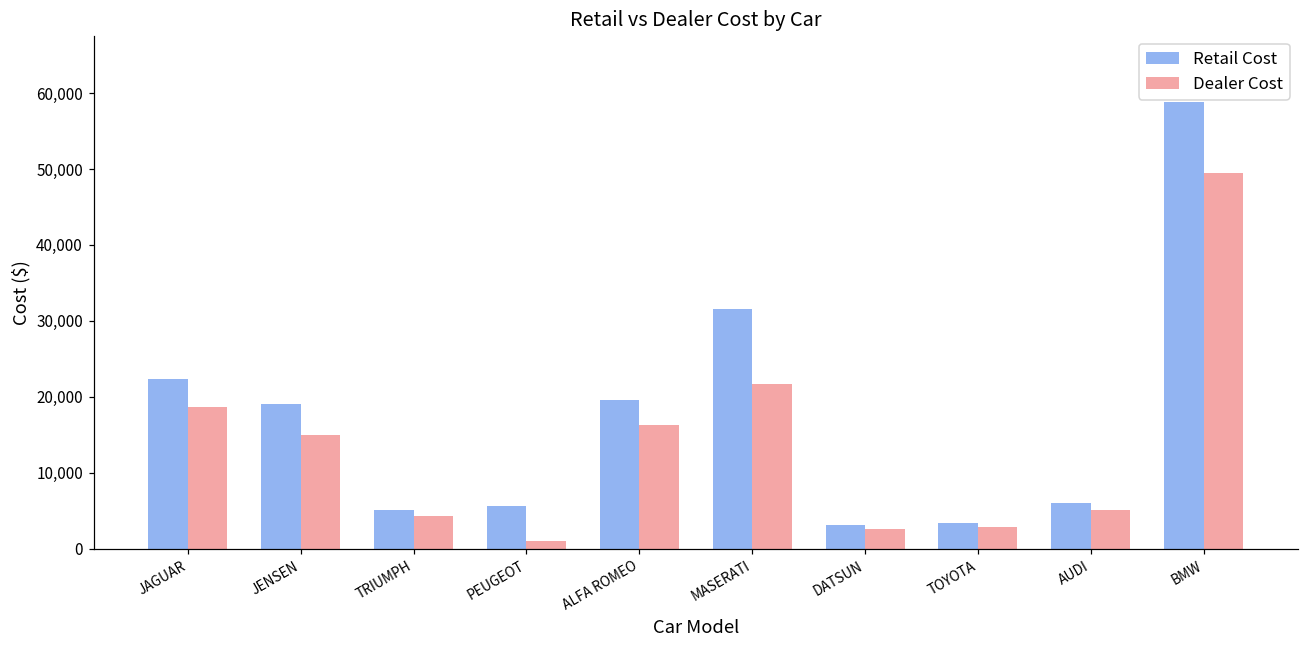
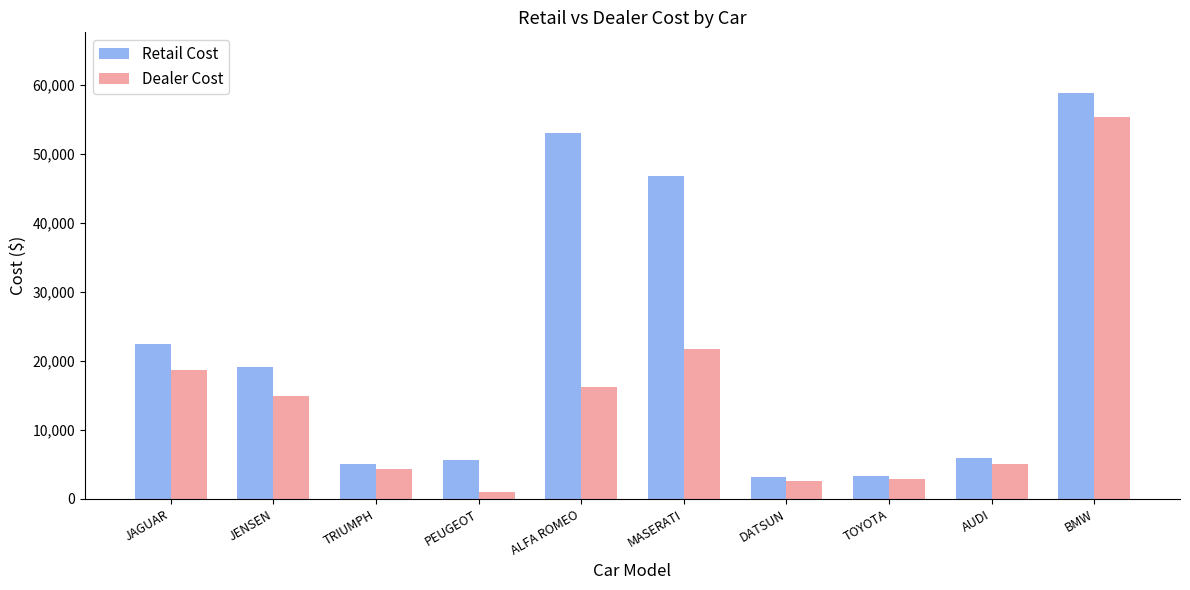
Retail Cost, ALFA ROMEO: 20,000 -> 53,000
Retail Cost, MASERATI: 32,000 -> 47,000
Dealer Cost, BMW: 50,000 -> 55,000
